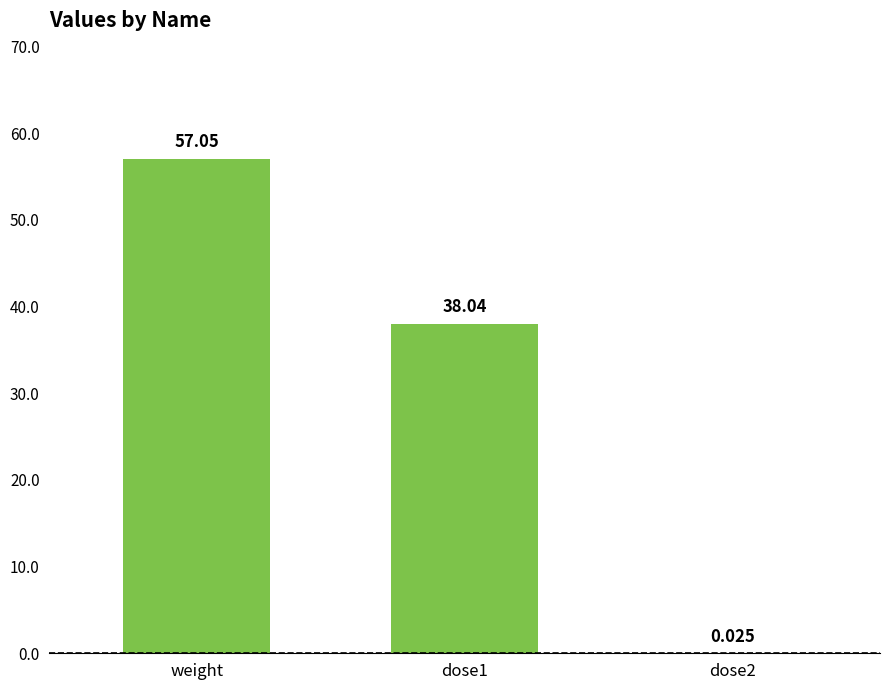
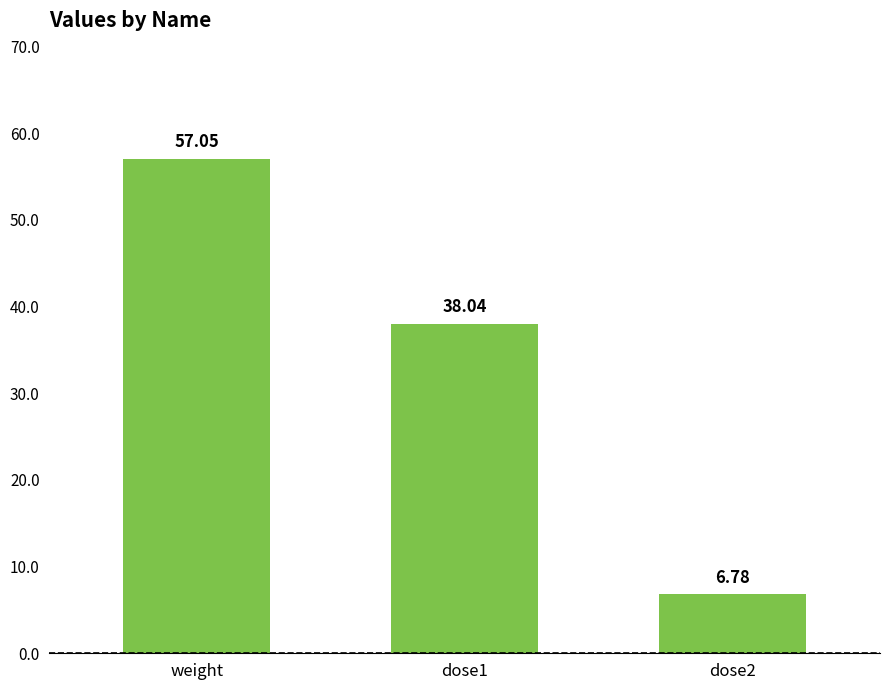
dose2: 0.025 -> 6.78
